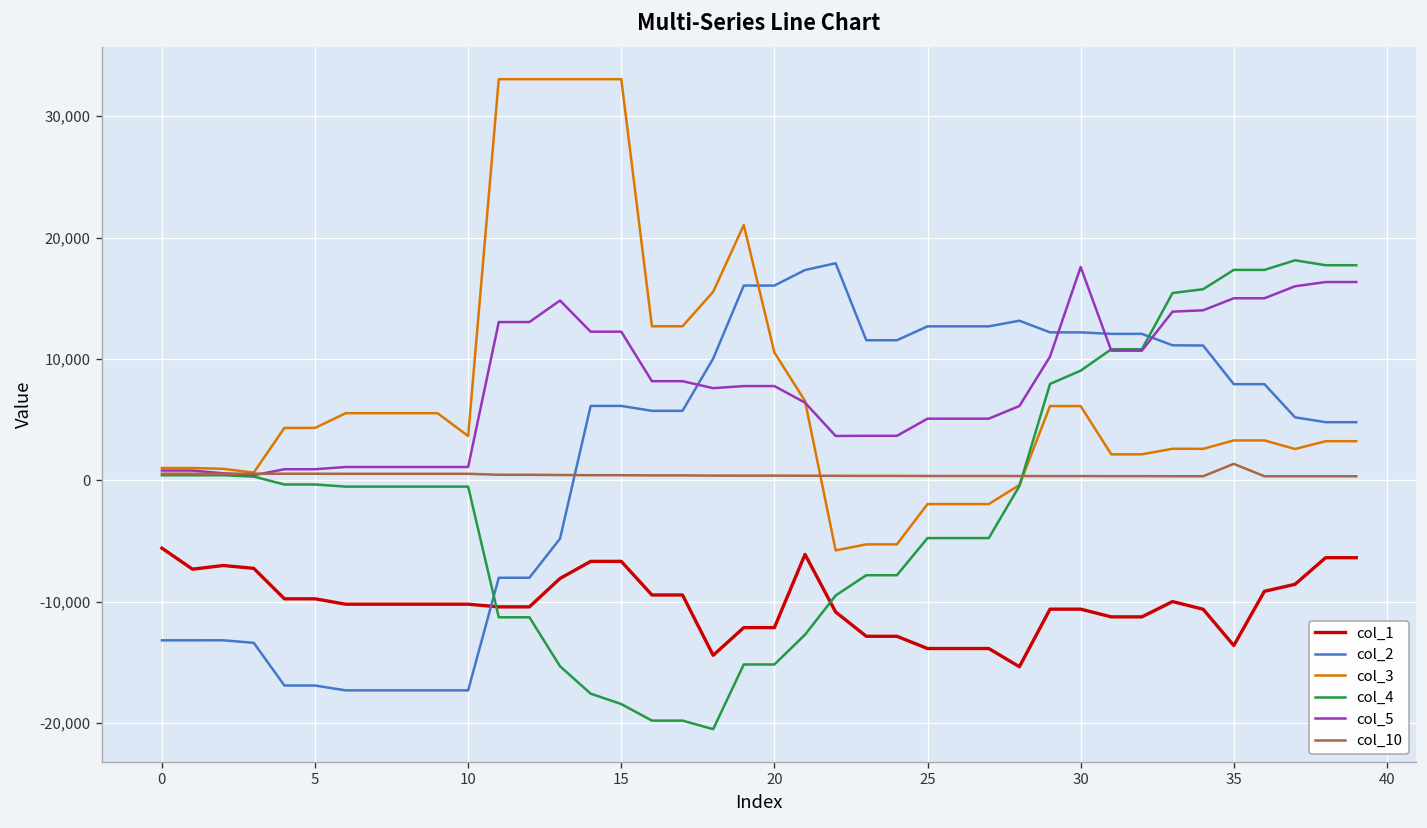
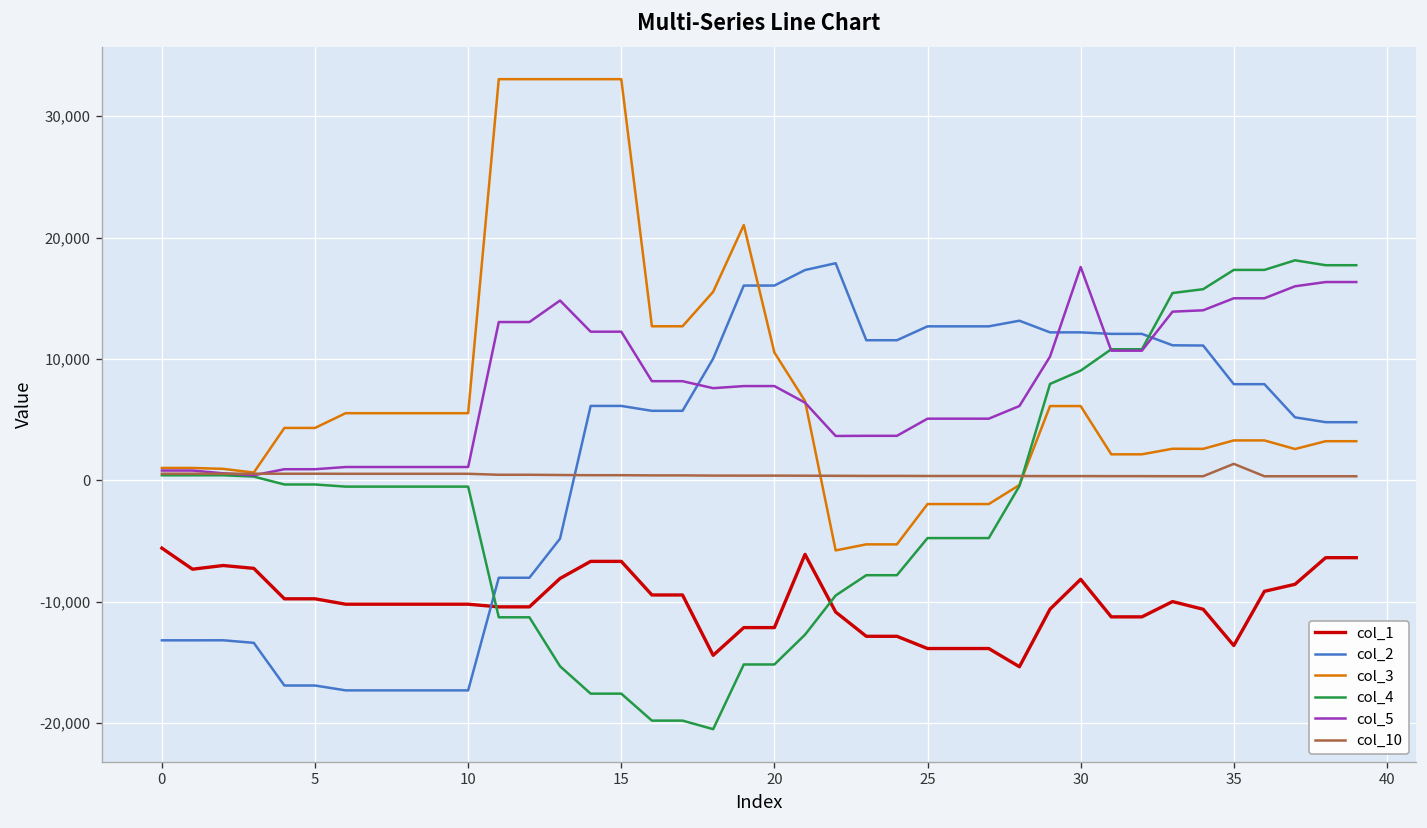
col_3, 10: 3,700 -> 5,500
col_4, 15: -18,400 -> -17,600
col_1, 30: -10,600 -> -8,200
